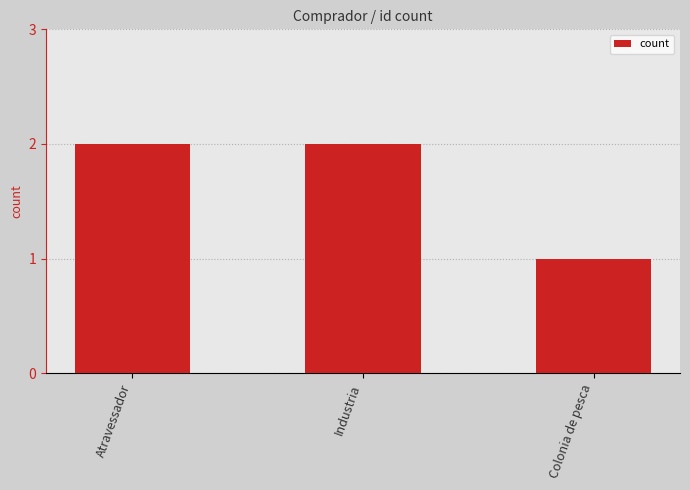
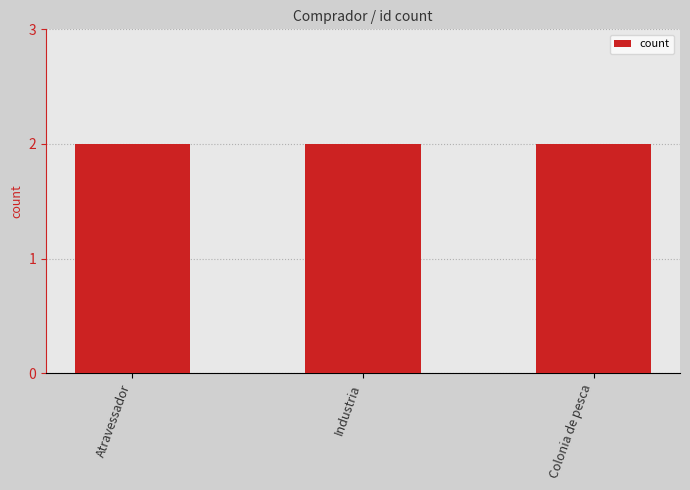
Colonia de pesca: 1 -> 2
